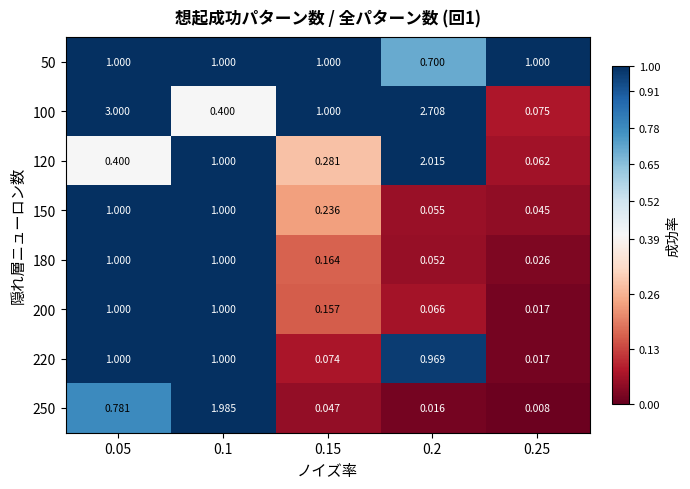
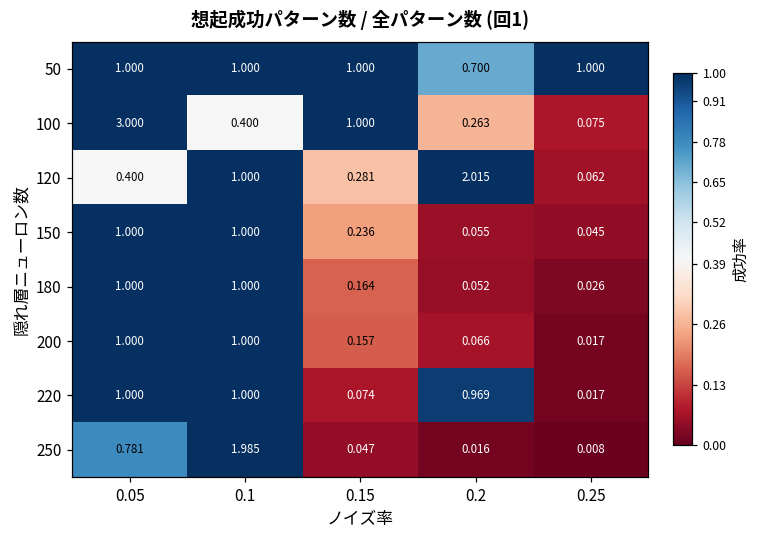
100, 0.2: 2.708 -> 0.263
